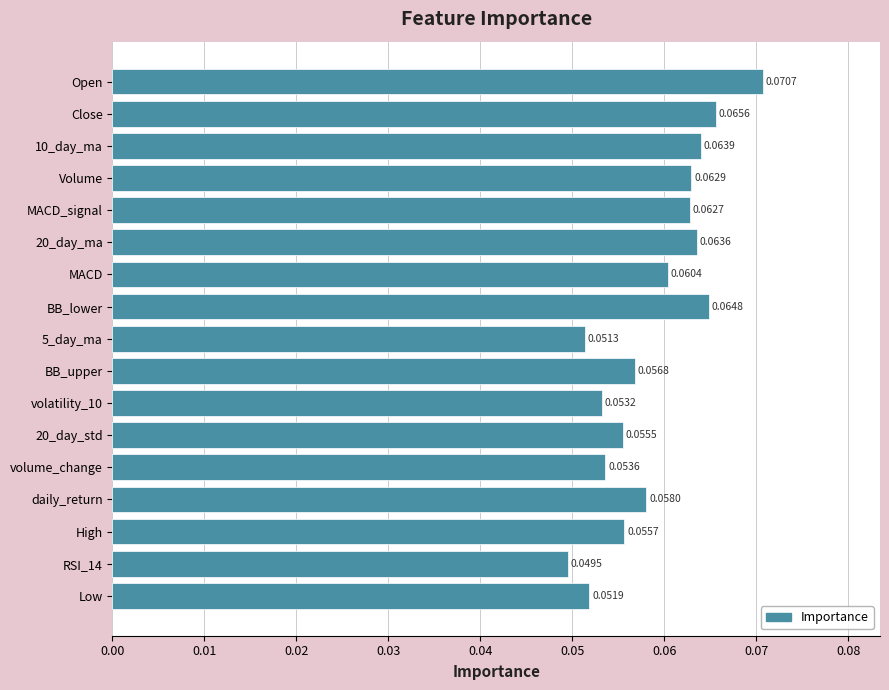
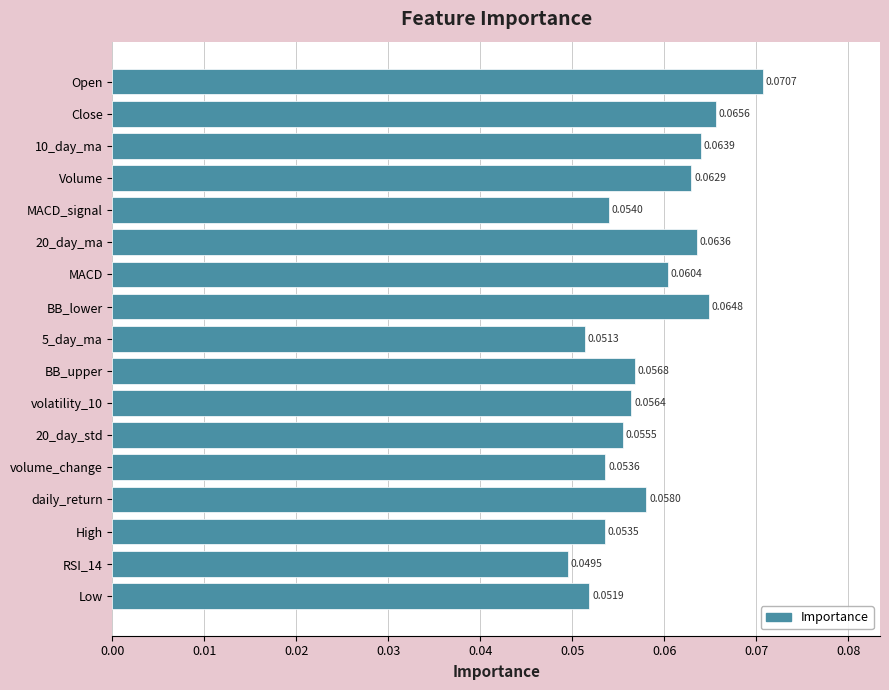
MACD_signal: 0.0627 -> 0.0540
volatility_10: 0.0532 -> 0.0564
High: 0.0557 -> 0.0535
